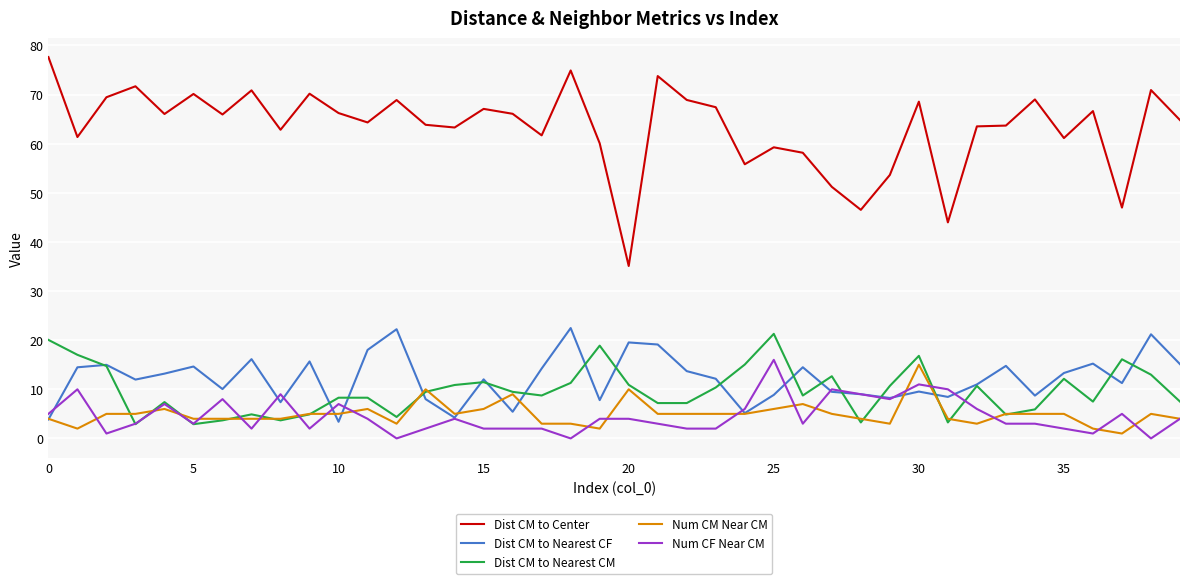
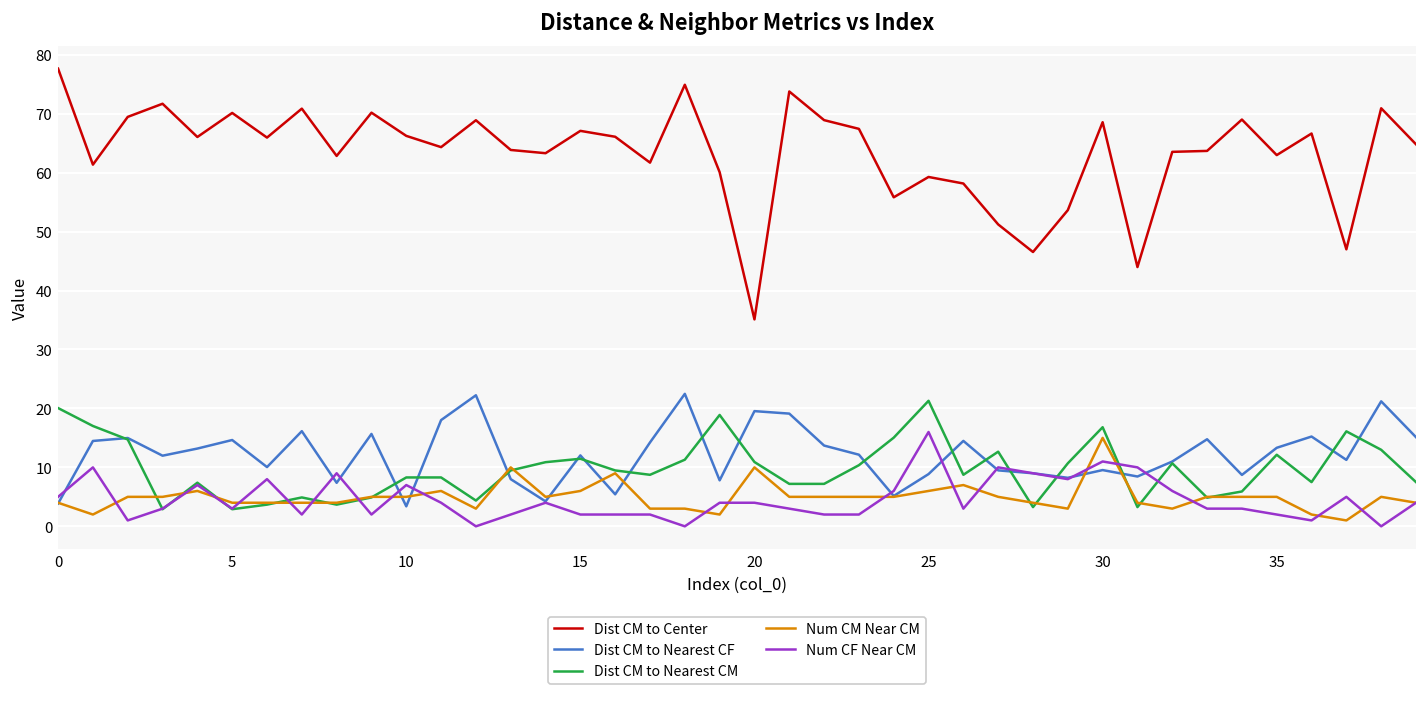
Dist CM to Center, 35: 61 -> 63
